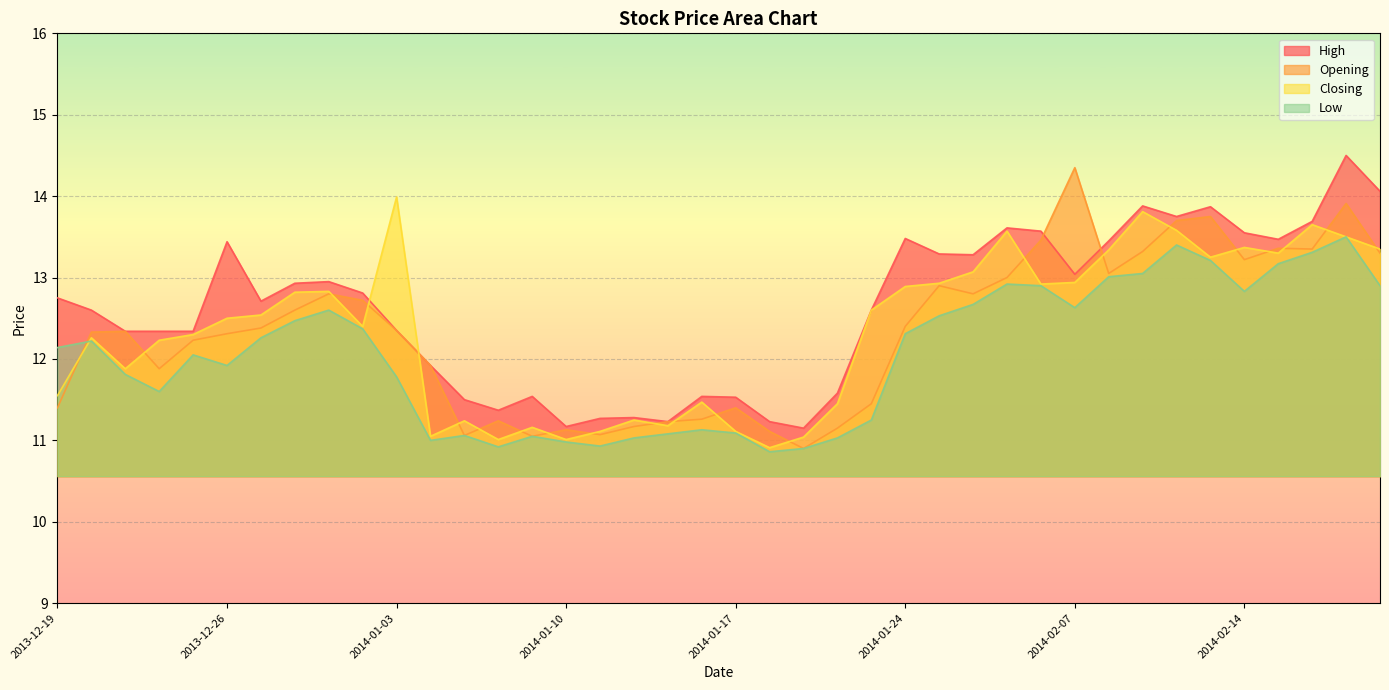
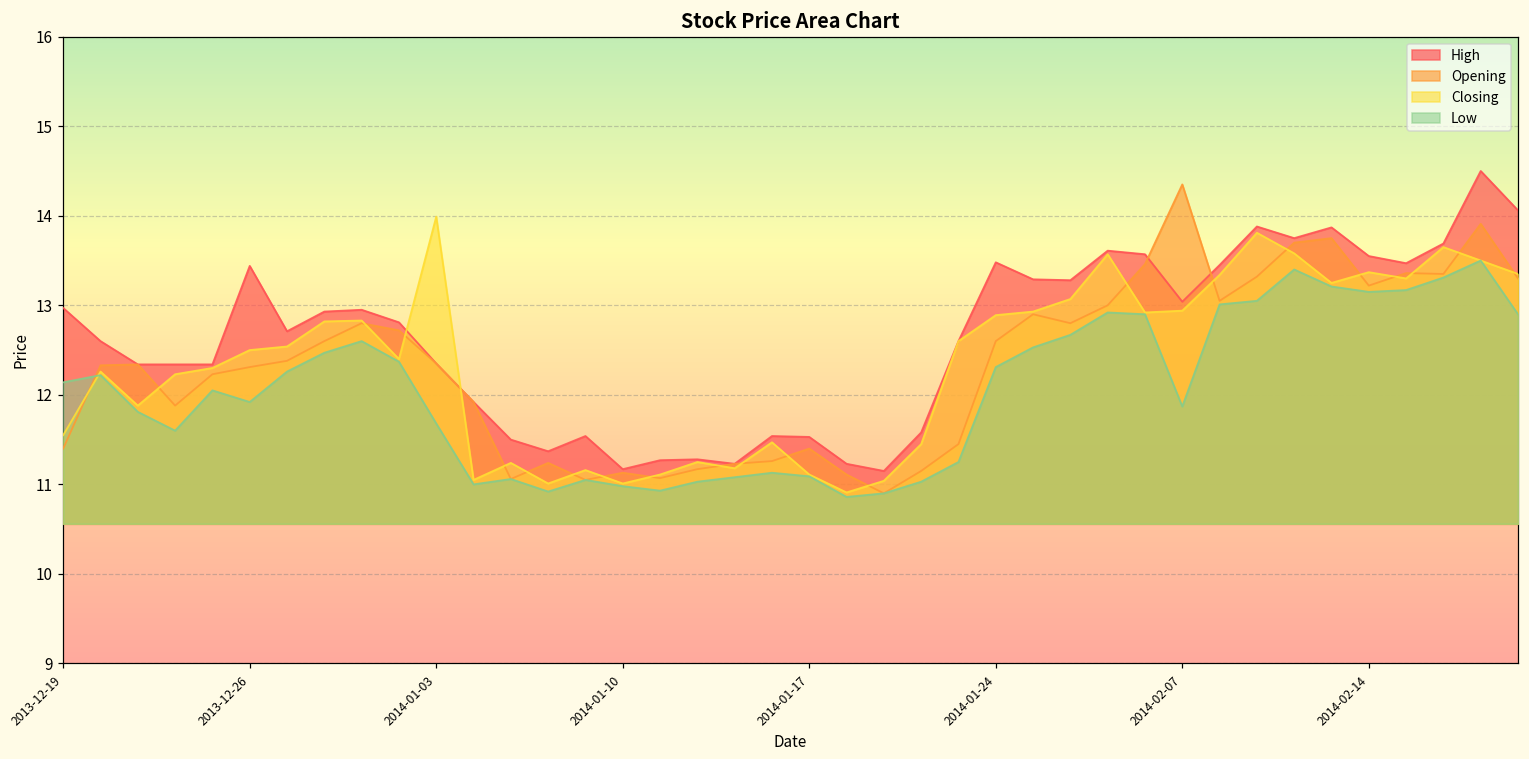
High, 2013-12-19: 12.8 -> 13.0
Low, 2014-01-03: 11.8 -> 11.7
Opening, 2014-01-24: 12.4 -> 12.6
Low, 2014-02-07: 12.6 -> 11.9
Low, 2014-02-14: 12.8 -> 13.2
